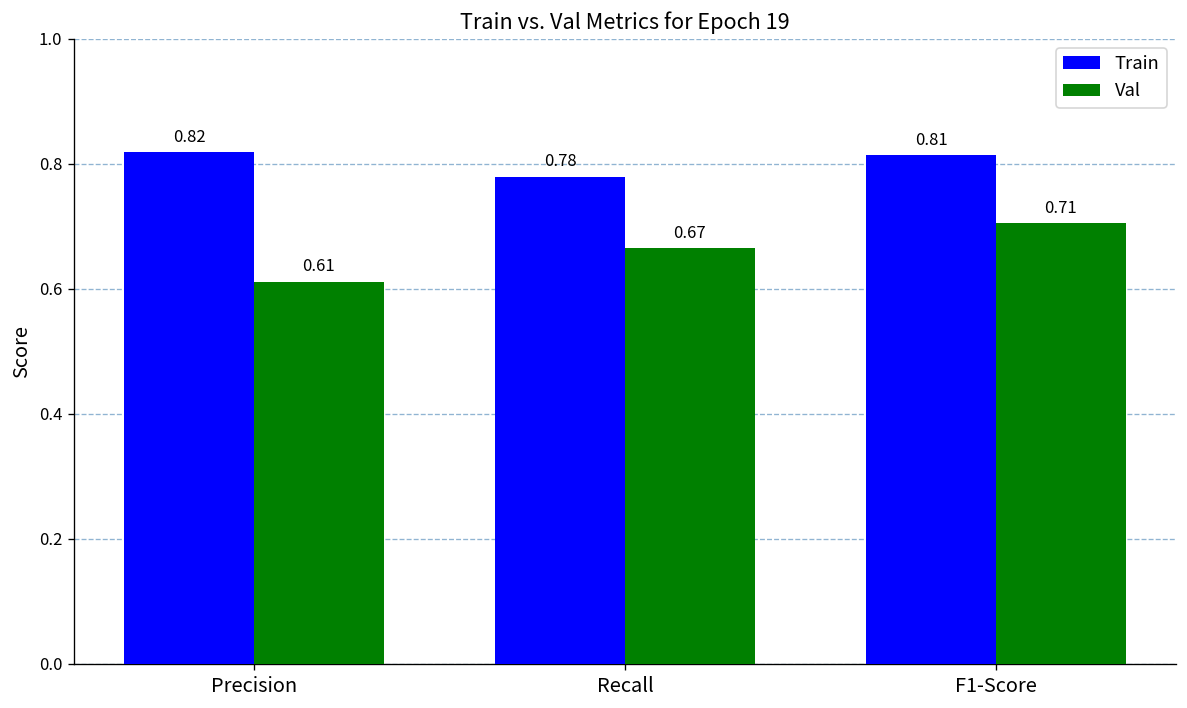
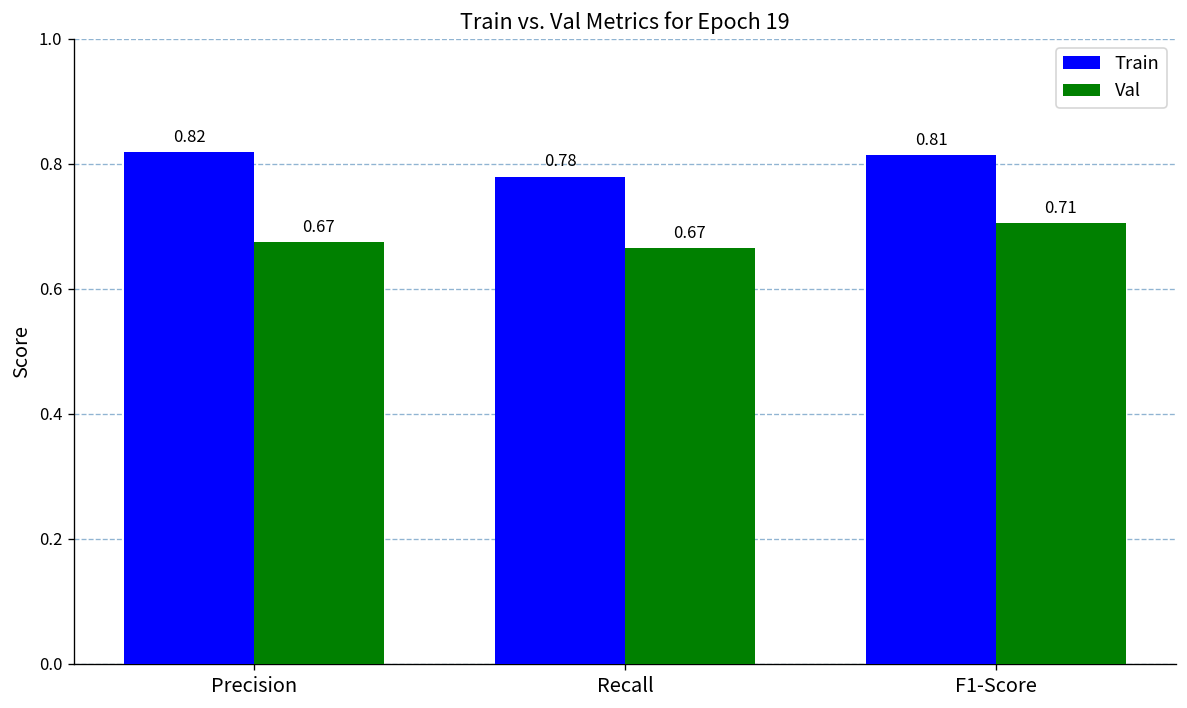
Val, Precision: 0.61 -> 0.67
